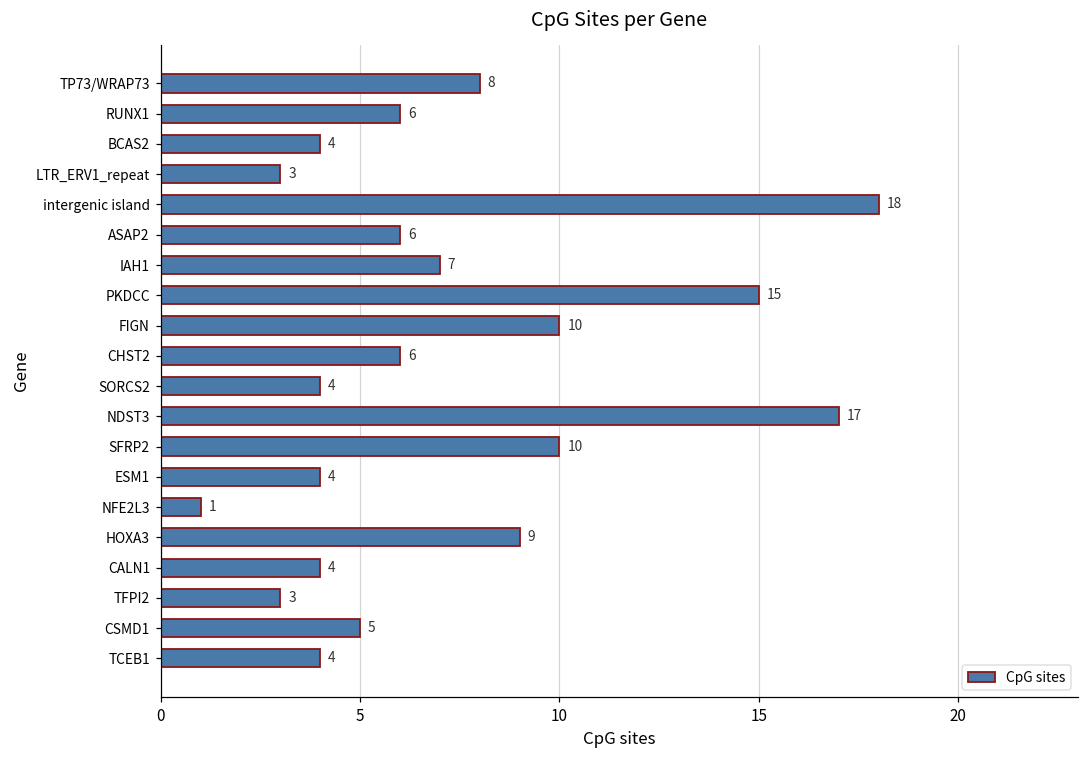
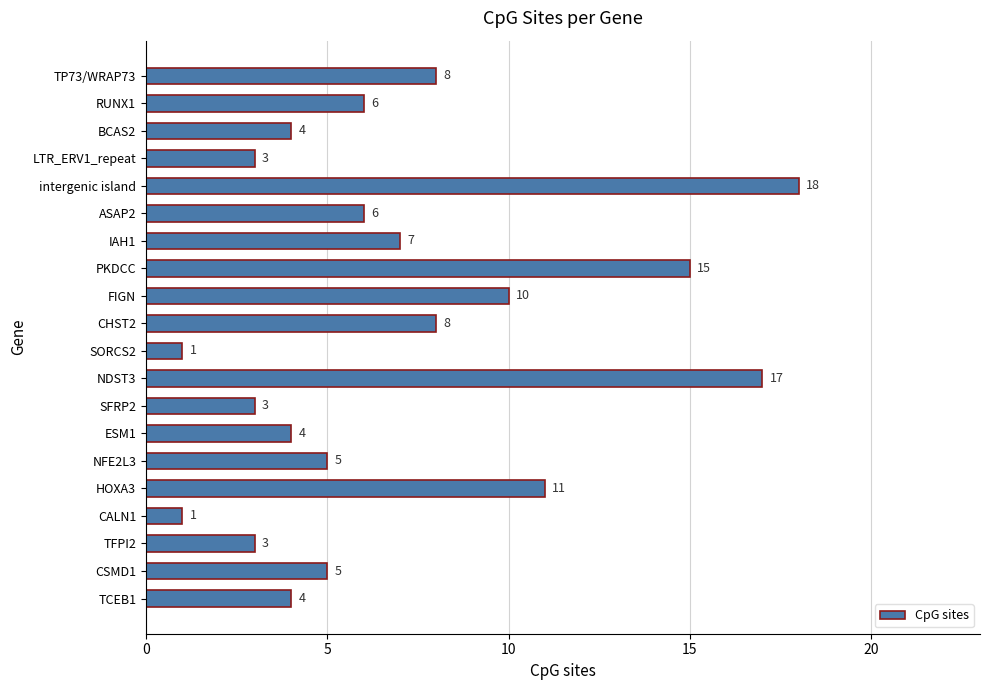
CHST2: 6 -> 8
SORCS2: 4 -> 1
SFRP2: 10 -> 3
NFE2L3: 1 -> 5
HOXA3: 9 -> 11
CALN1: 4 -> 1
